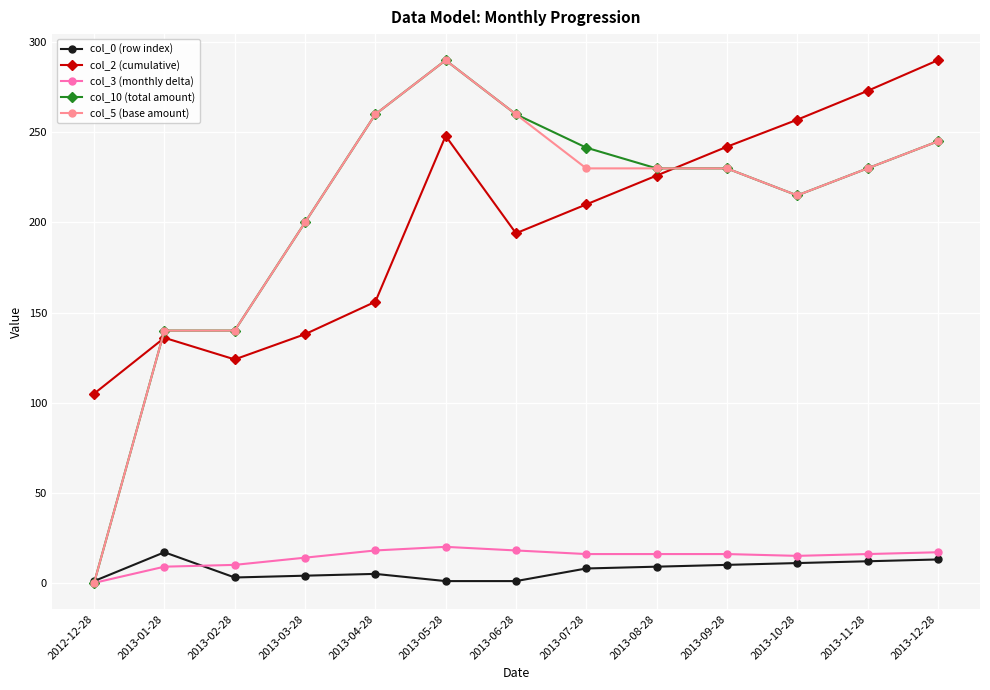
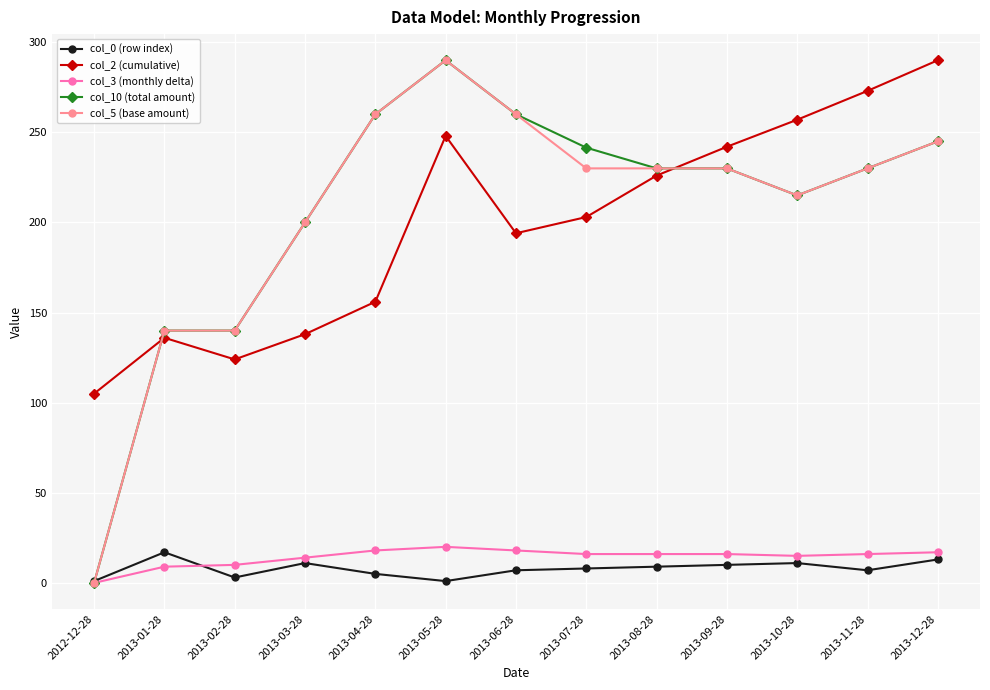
col_0 (row index), 2013-03-28: 4 -> 11
col_0 (row index), 2013-06-28: 1 -> 7
col_2 (cumulative), 2013-07-28: 210 -> 203
col_0 (row index), 2013-11-28: 12 -> 7
